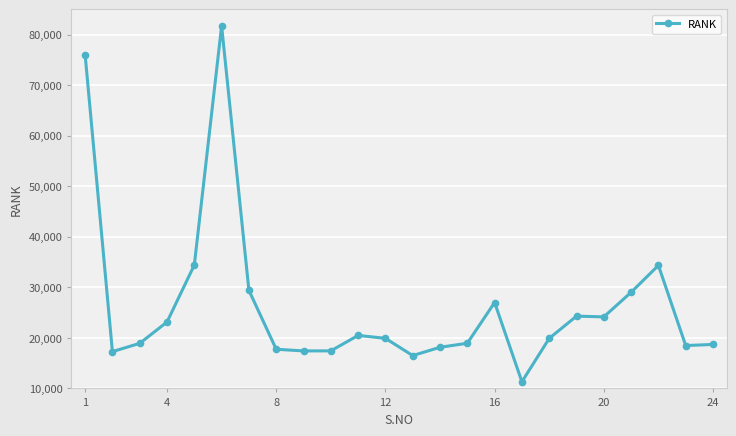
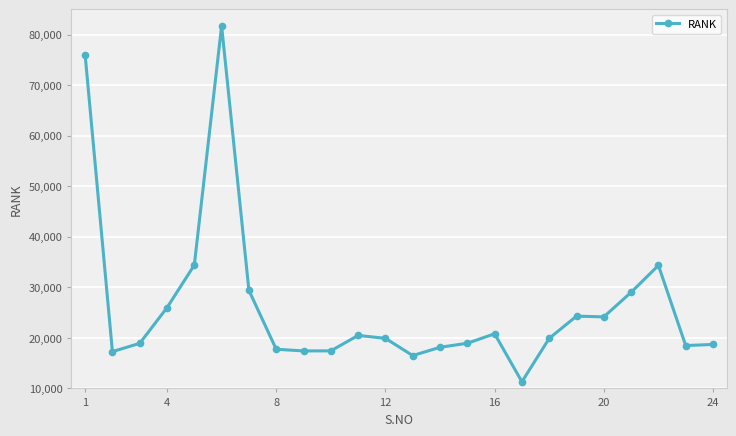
4: 23,000 -> 26,000
16: 27,000 -> 21,000
